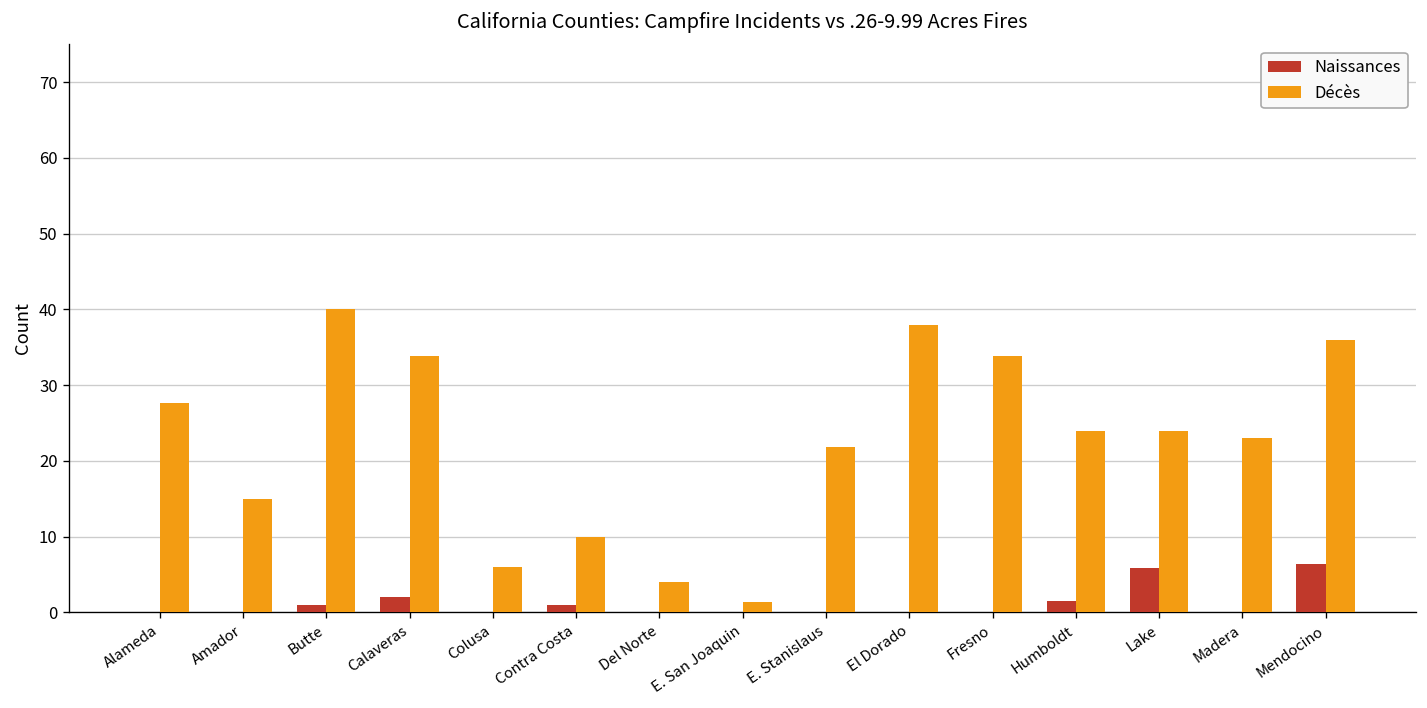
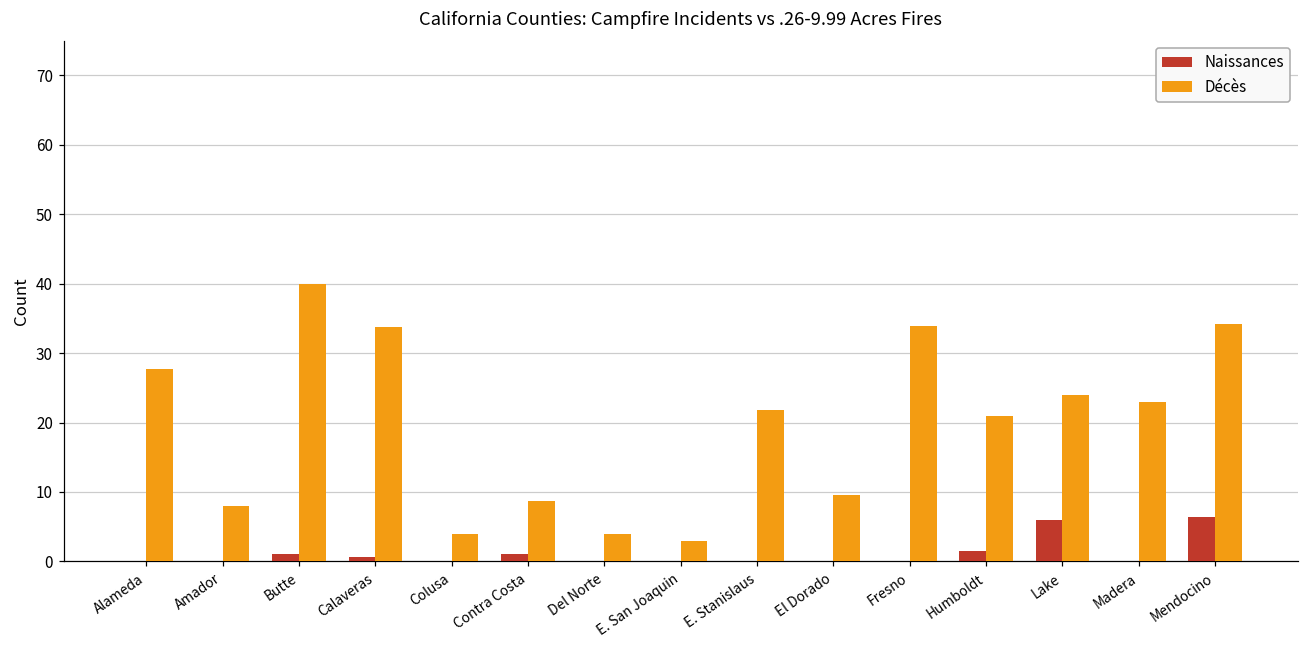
Décès, Amador: 15 -> 8
Naissances, Calaveras: 2 -> 1
Décès, Colusa: 6 -> 4
Décès, Contra Costa: 10 -> 9
Décès, E. San Joaquin: 1 -> 3
Décès, El Dorado: 38 -> 10
Décès, Humboldt: 24 -> 21
Décès, Mendocino: 36 -> 34
